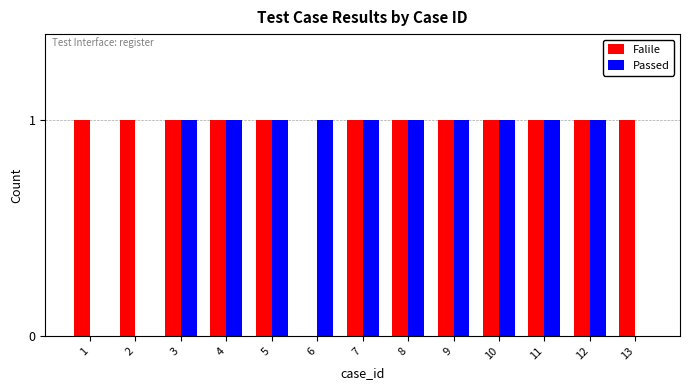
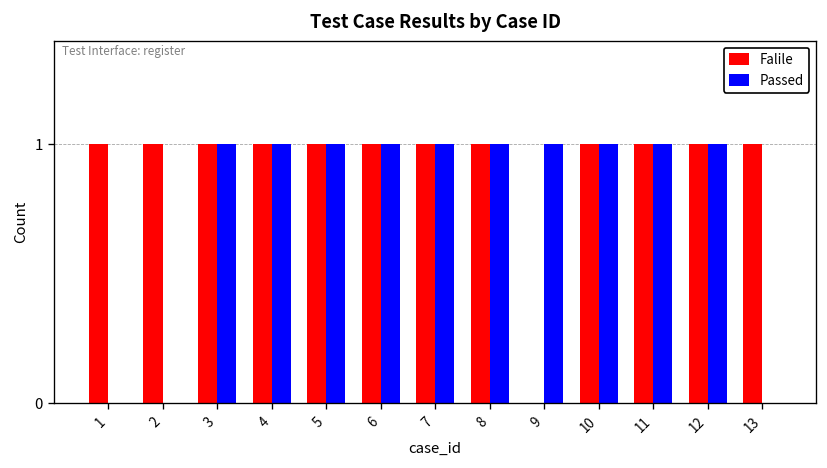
Falile, 6: 0 -> 1
Falile, 9: 1 -> 0
